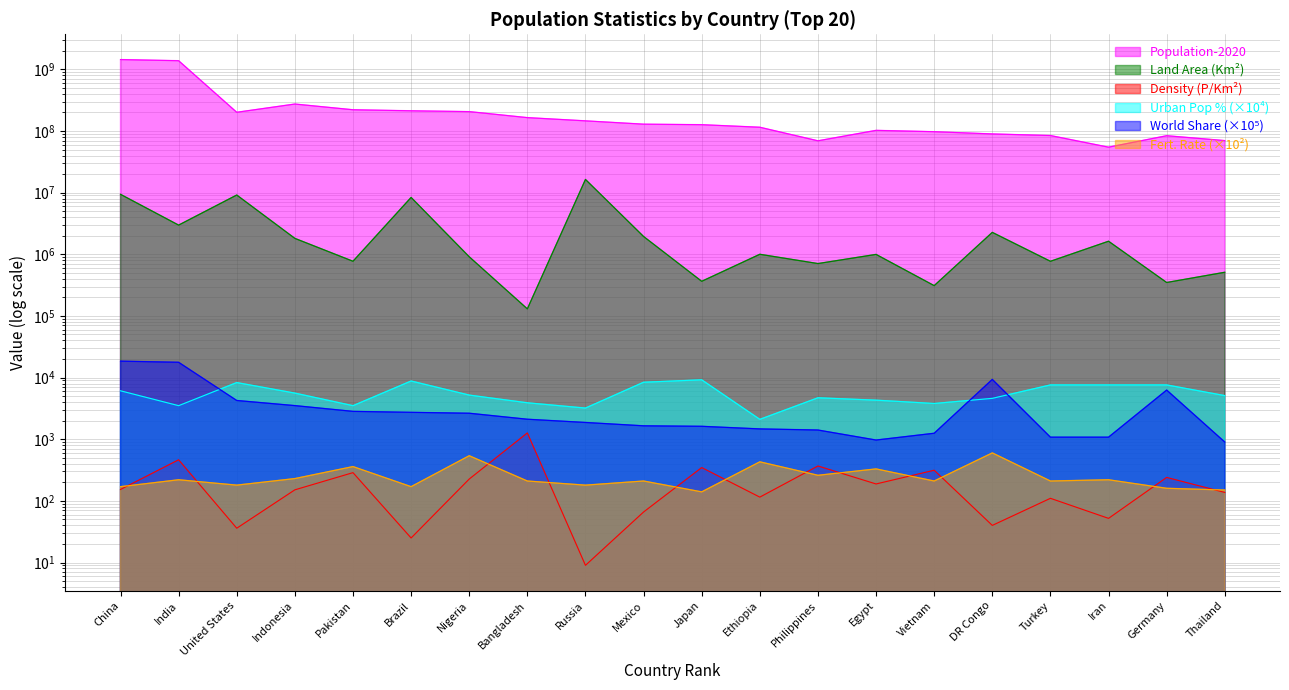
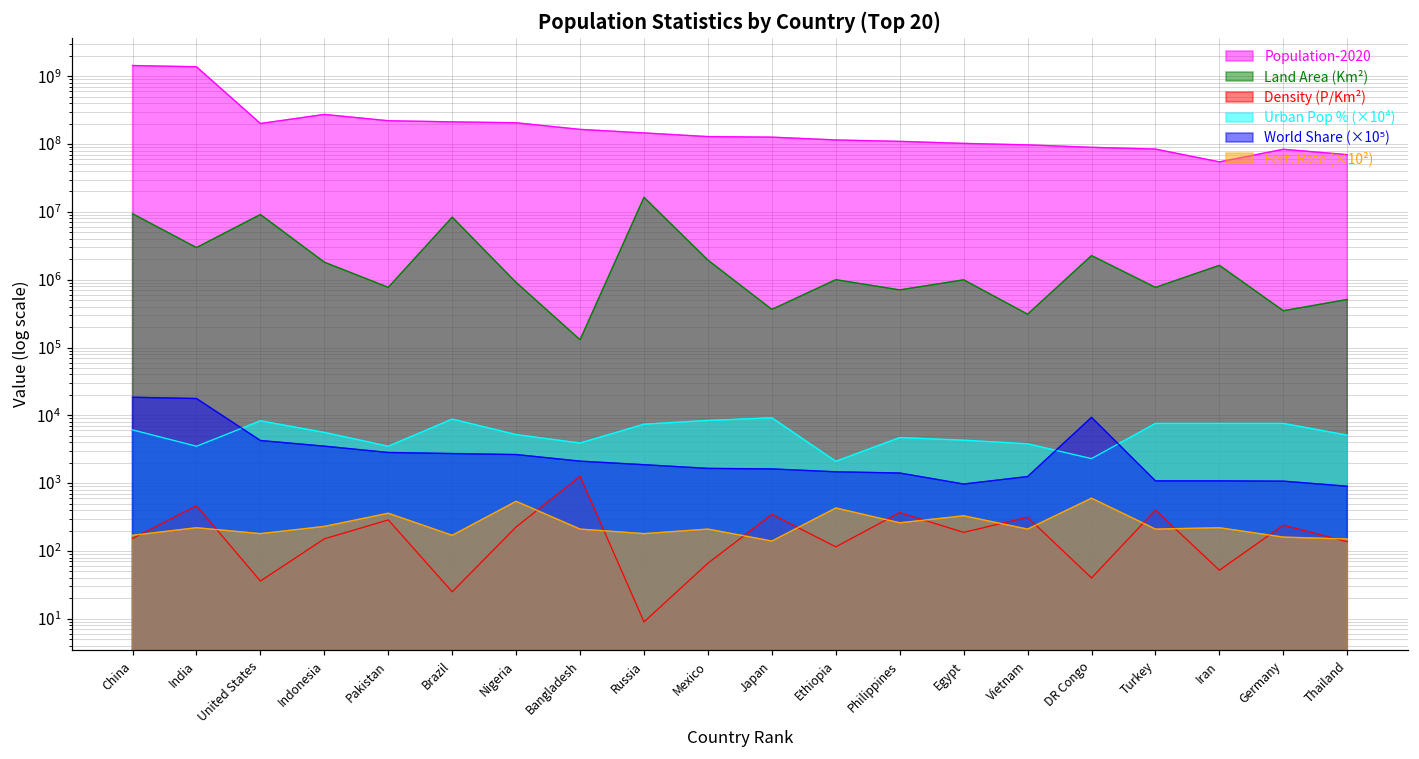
Urban Pop % (×10⁴), Russia: 3000 -> 7000
Population-2020, Philippines: 70000000 -> 110000000
Urban Pop % (×10⁴), DR Congo: 5000 -> 2300
Density (P/Km²), Turkey: 110 -> 400
World Share (×10⁵), Germany: 6000 -> 1100
